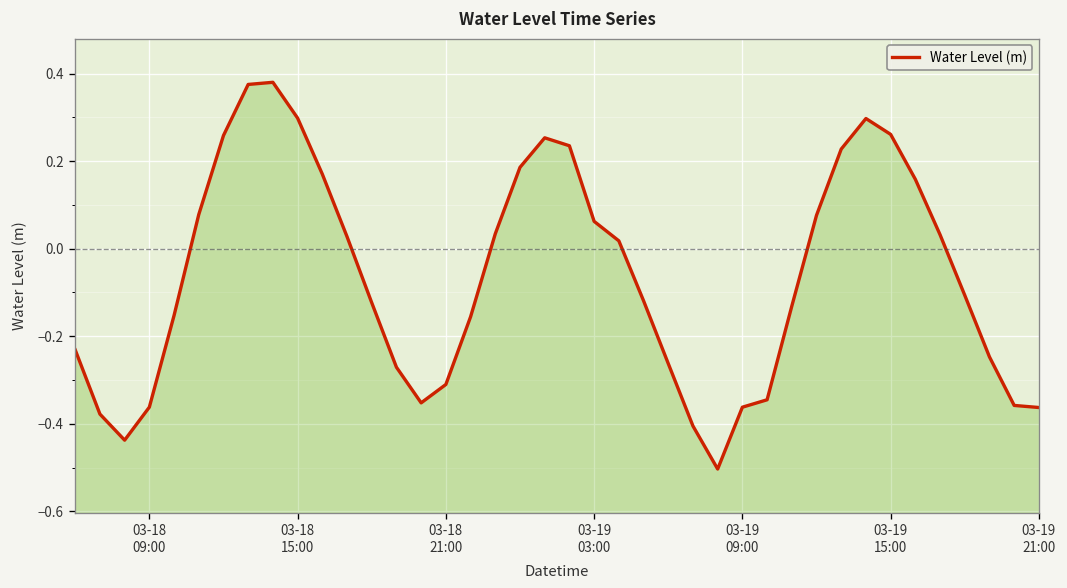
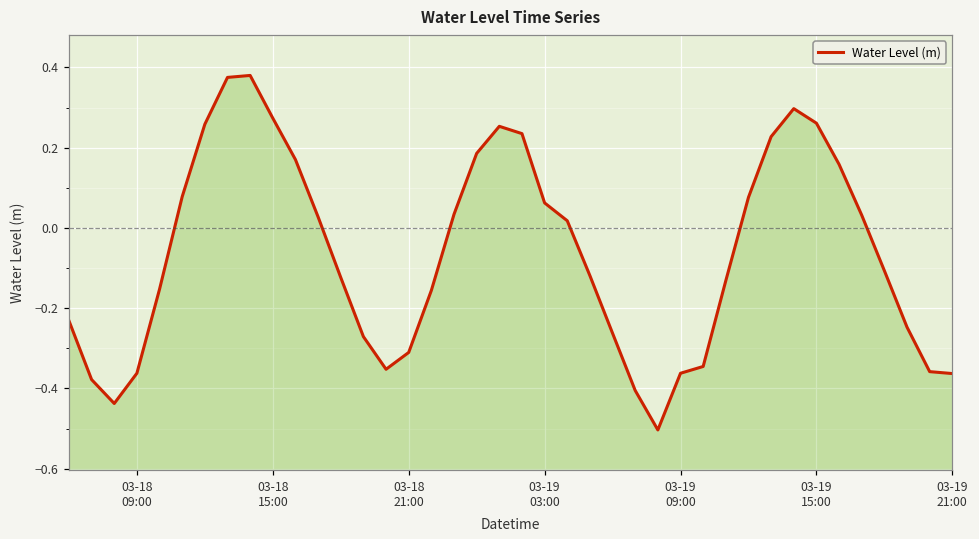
03-18 15:00: 0.30 -> 0.27
